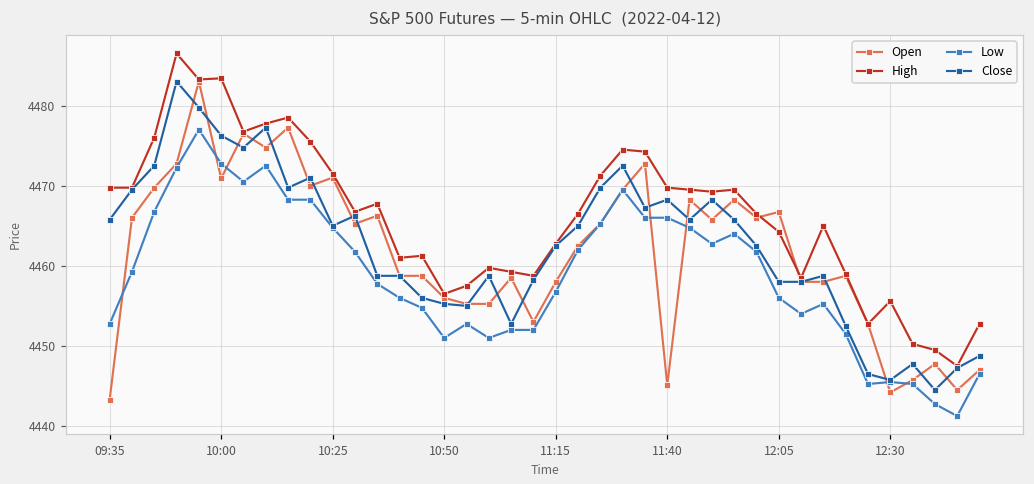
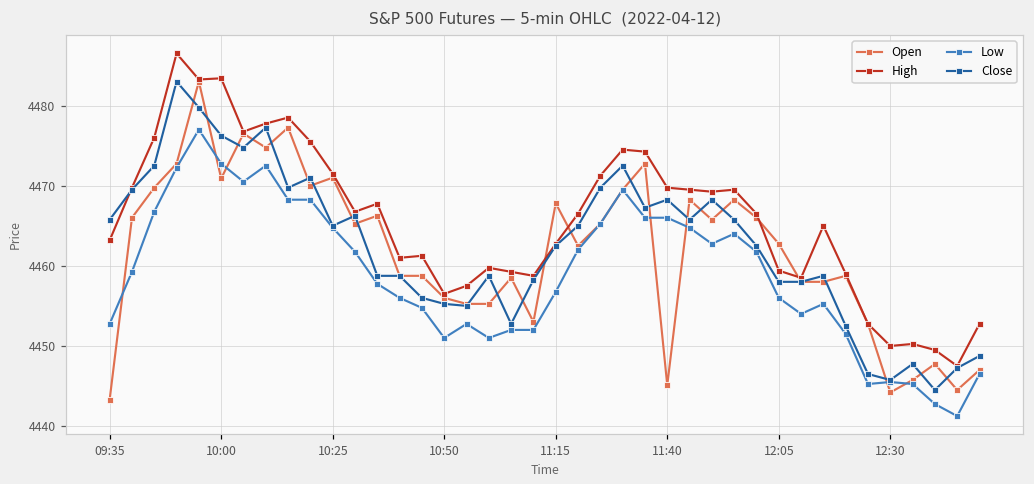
High, 09:35: 4470 -> 4463
Open, 11:15: 4458 -> 4468
Open, 12:05: 4467 -> 4463
High, 12:05: 4464 -> 4459
High, 12:30: 4456 -> 4450
